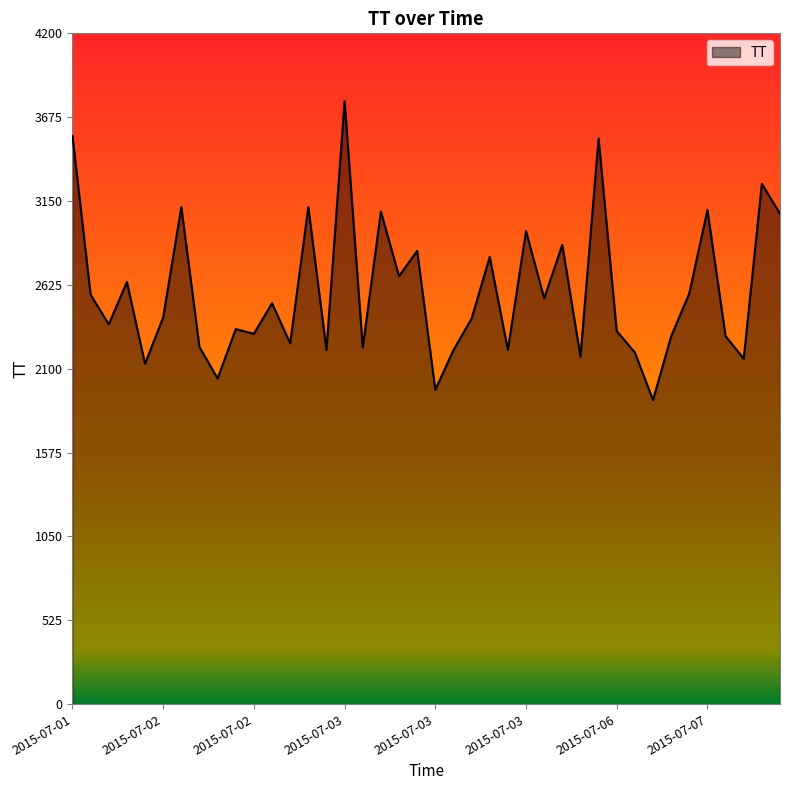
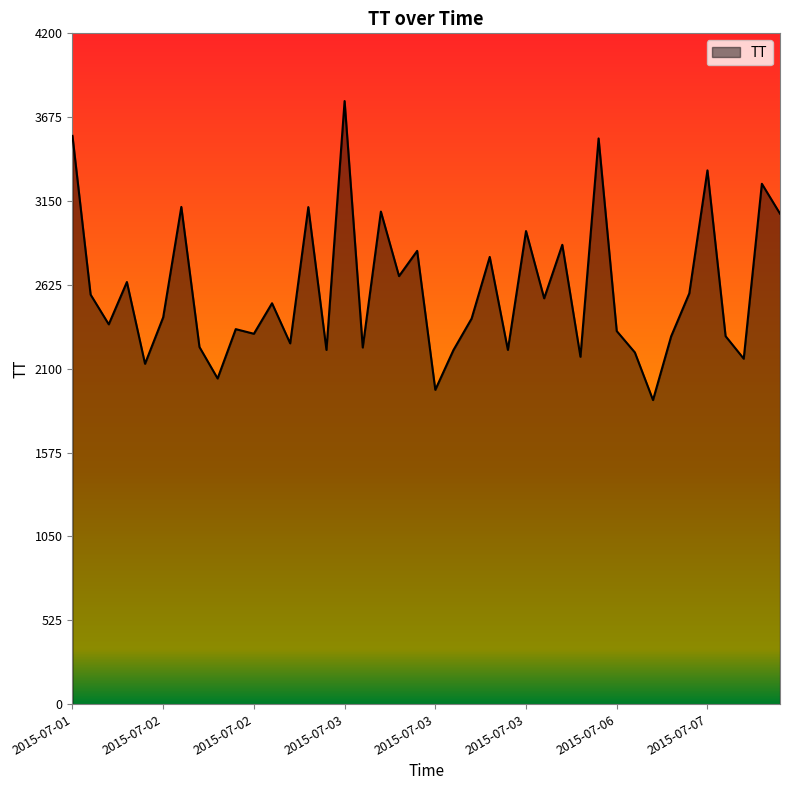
2015-07-07: 3090 -> 3340
